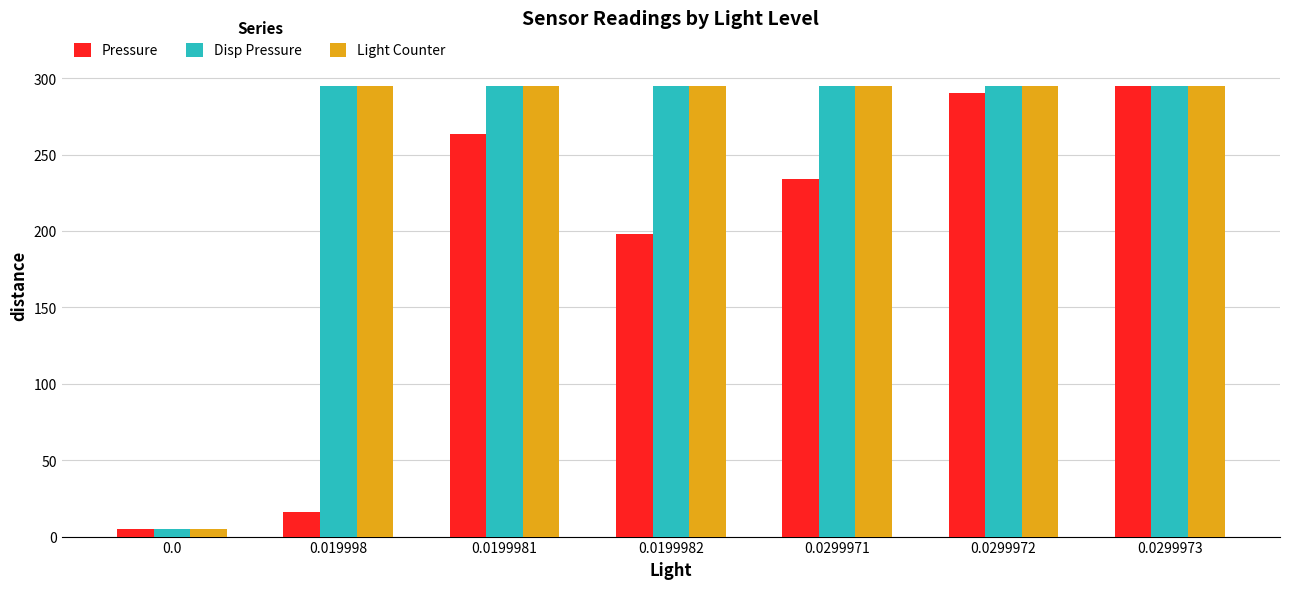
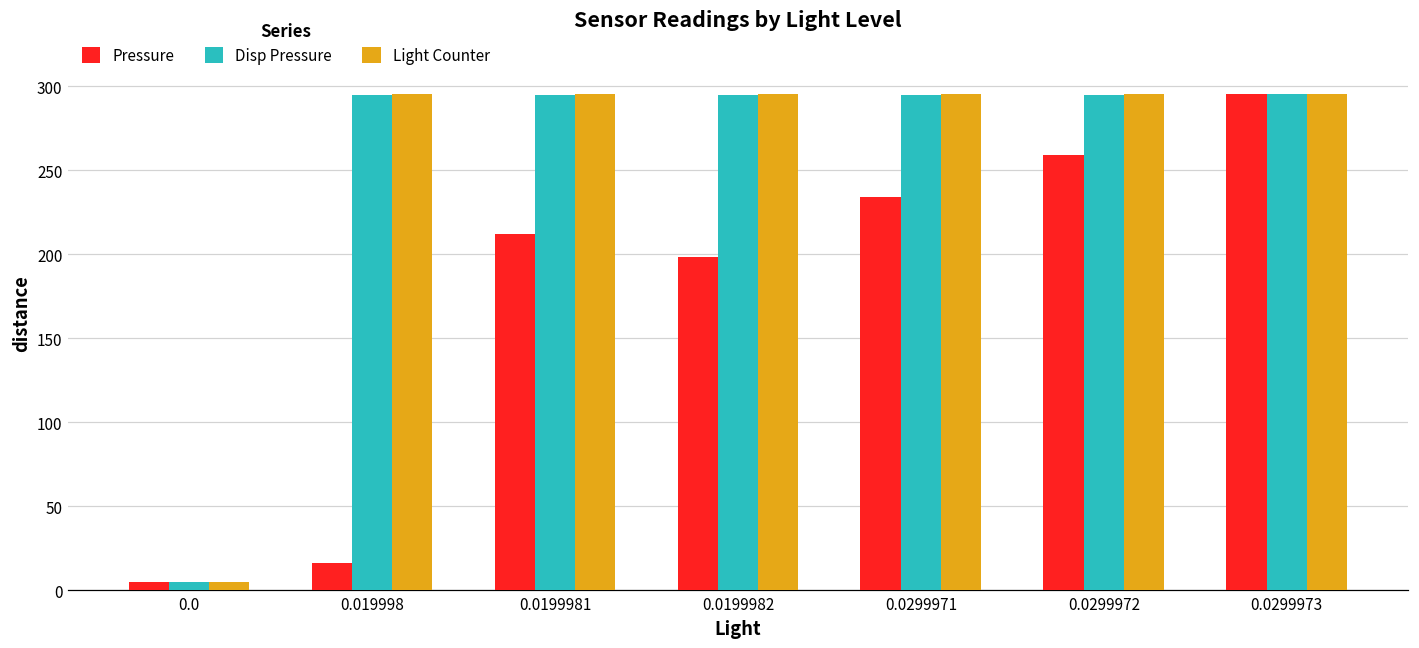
Pressure, 0.0199981: 264 -> 212
Pressure, 0.0299972: 291 -> 259
